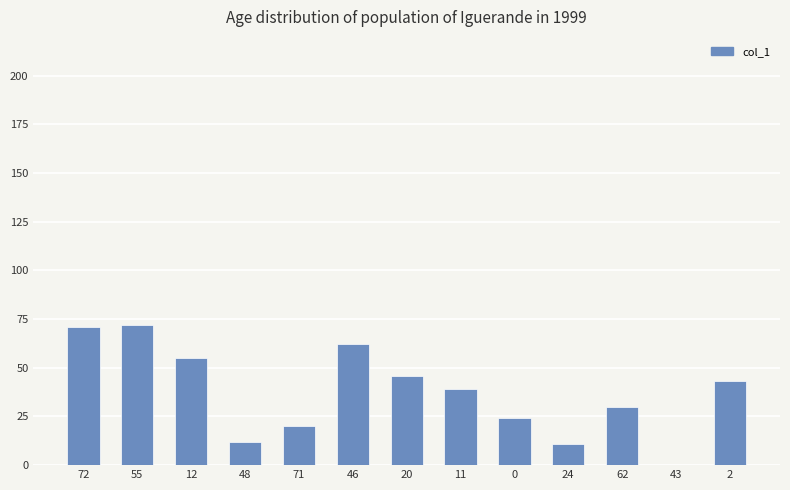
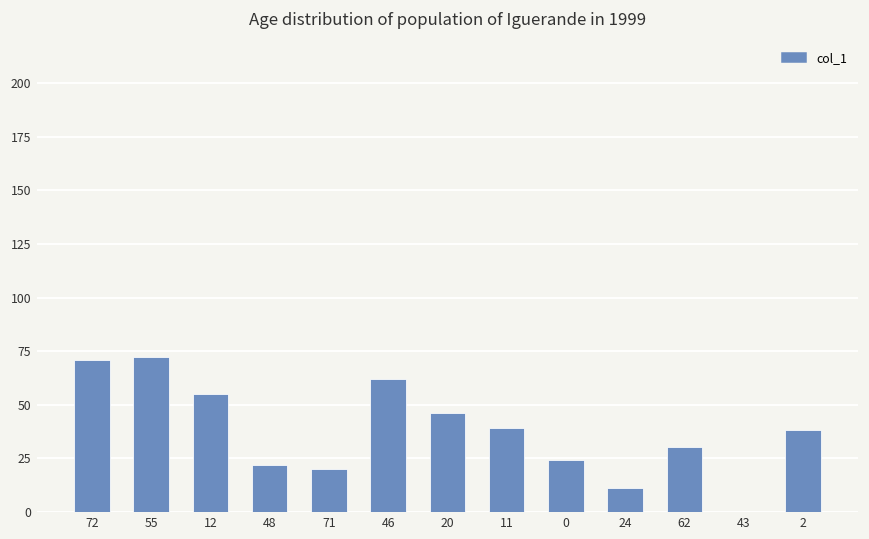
48: 12 -> 22
2: 43 -> 38
